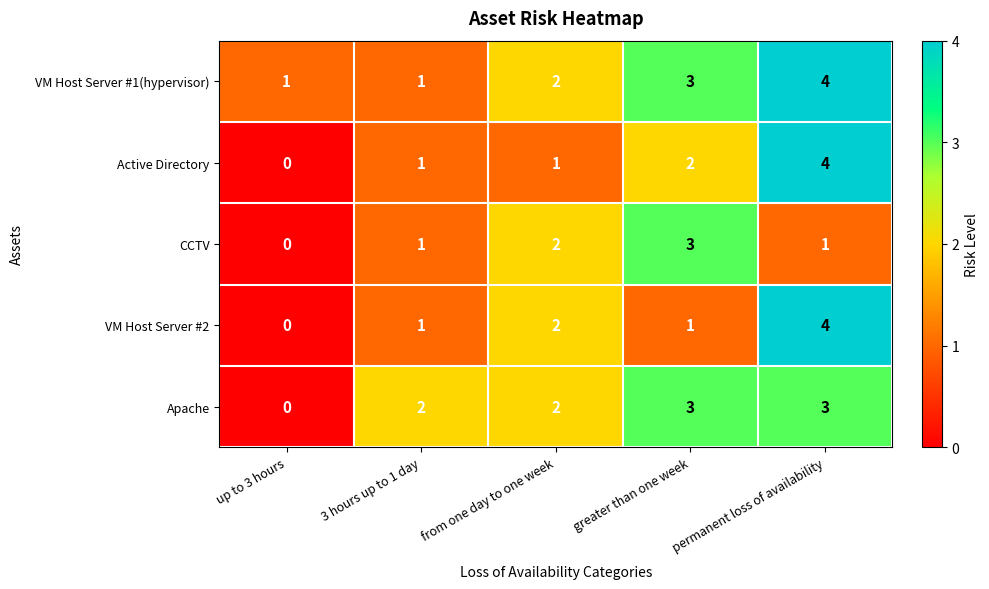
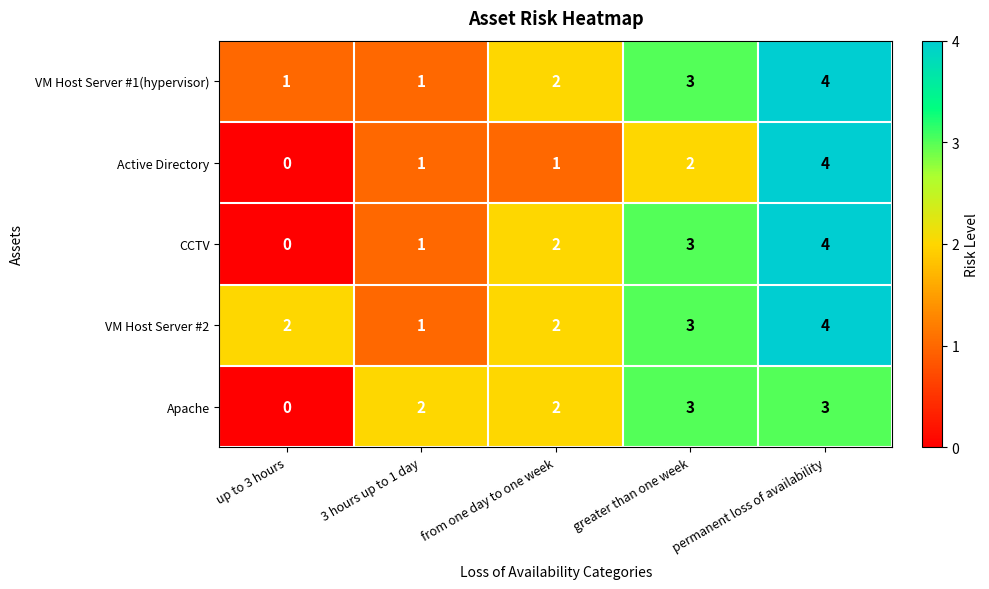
CCTV, permanent loss of availability: 1 -> 4
VM Host Server #2, up to 3 hours: 0 -> 2
VM Host Server #2, greater than one week: 1 -> 3
